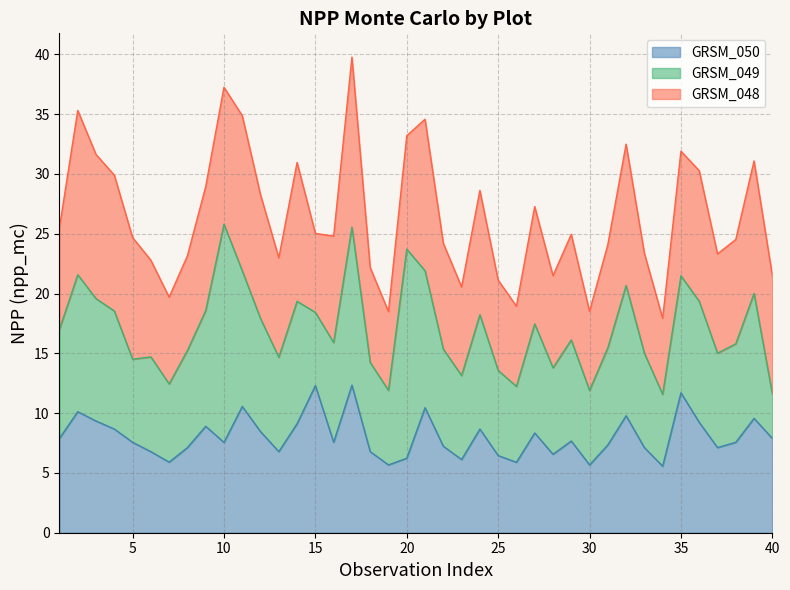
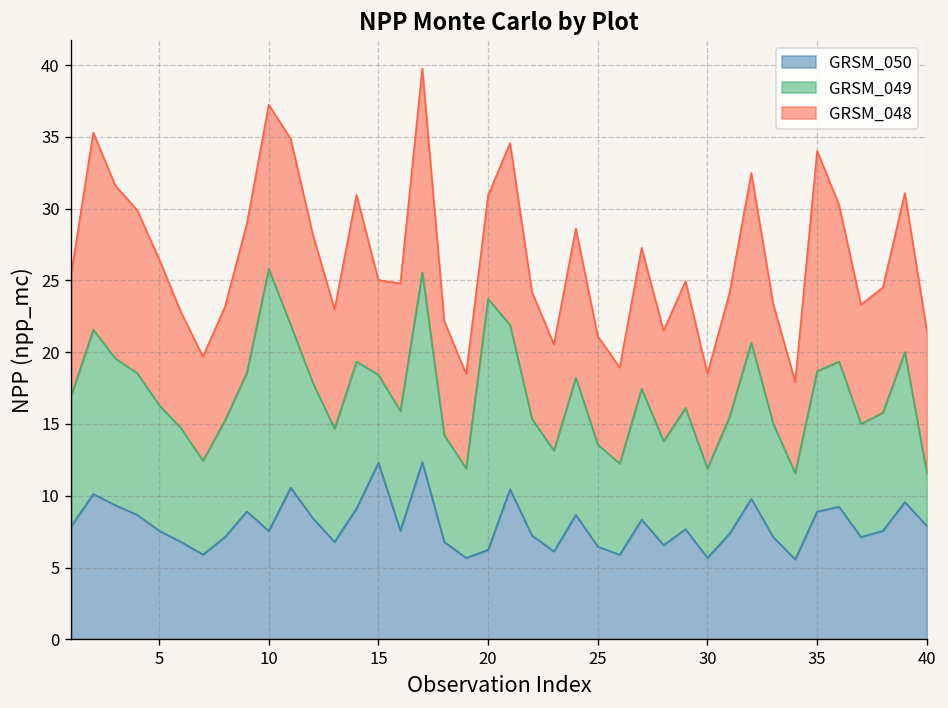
GRSM_049, 5: 7.0 -> 8.8
GRSM_048, 20: 9.5 -> 7.2
GRSM_050, 35: 11.7 -> 8.9
GRSM_048, 35: 10.4 -> 15.3
